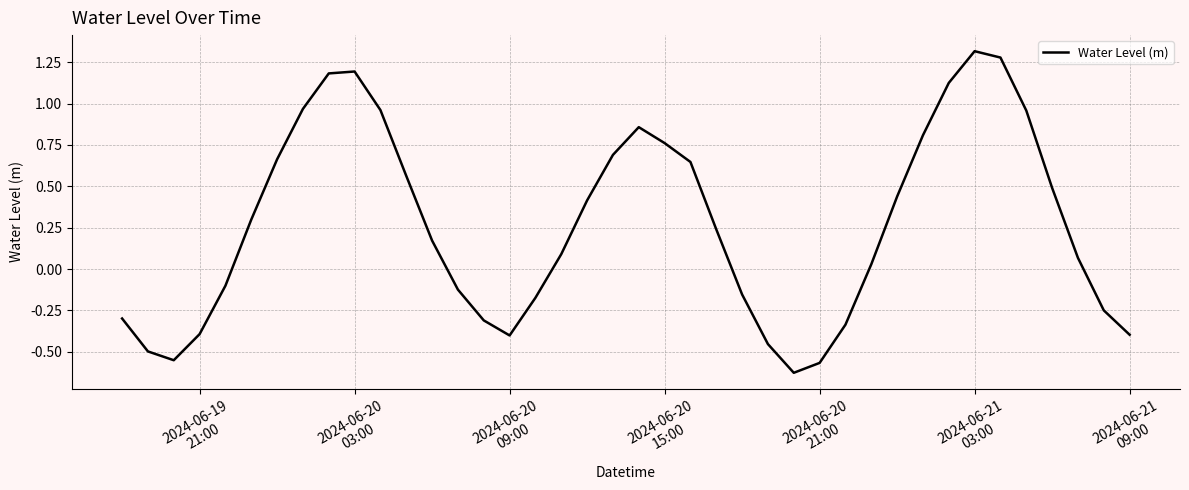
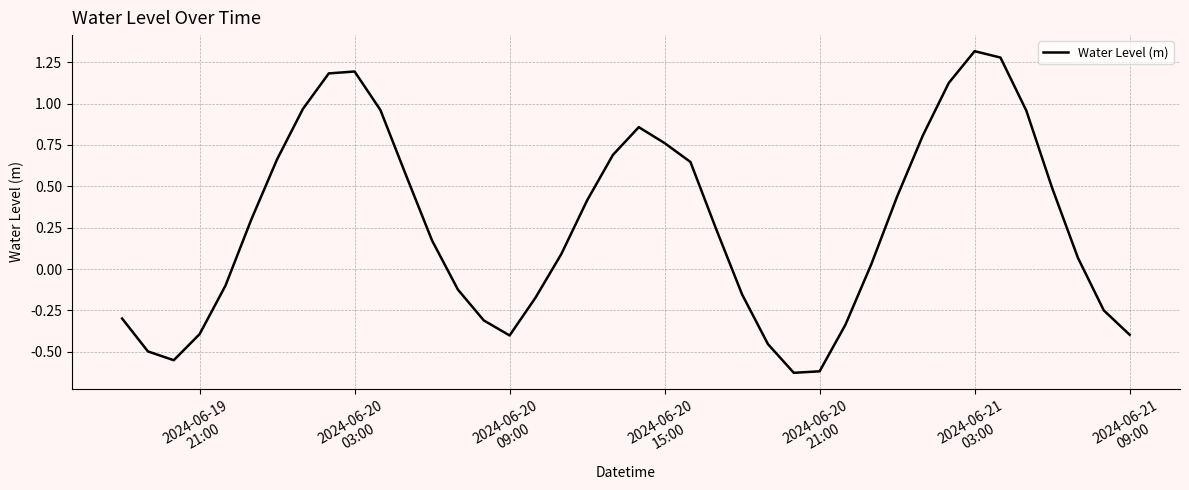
2024-06-20 21:00: -0.57 -> -0.62
